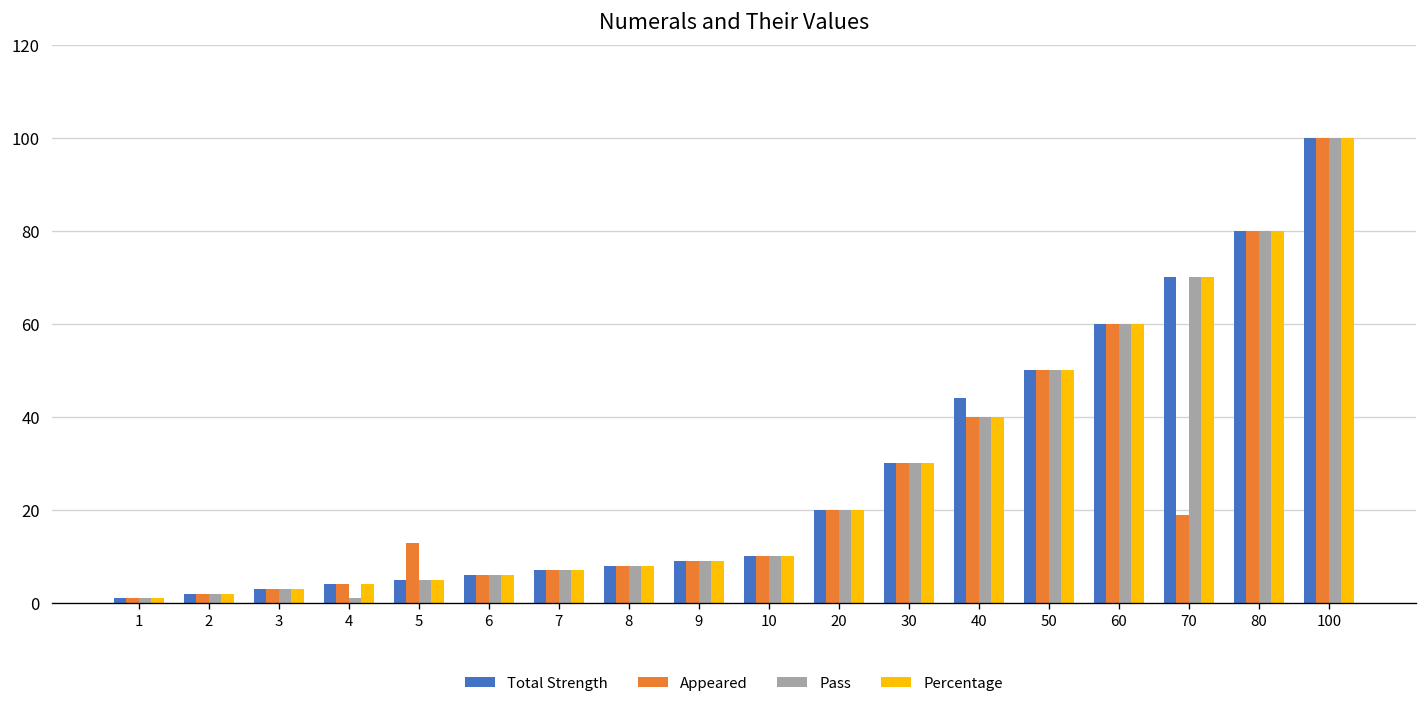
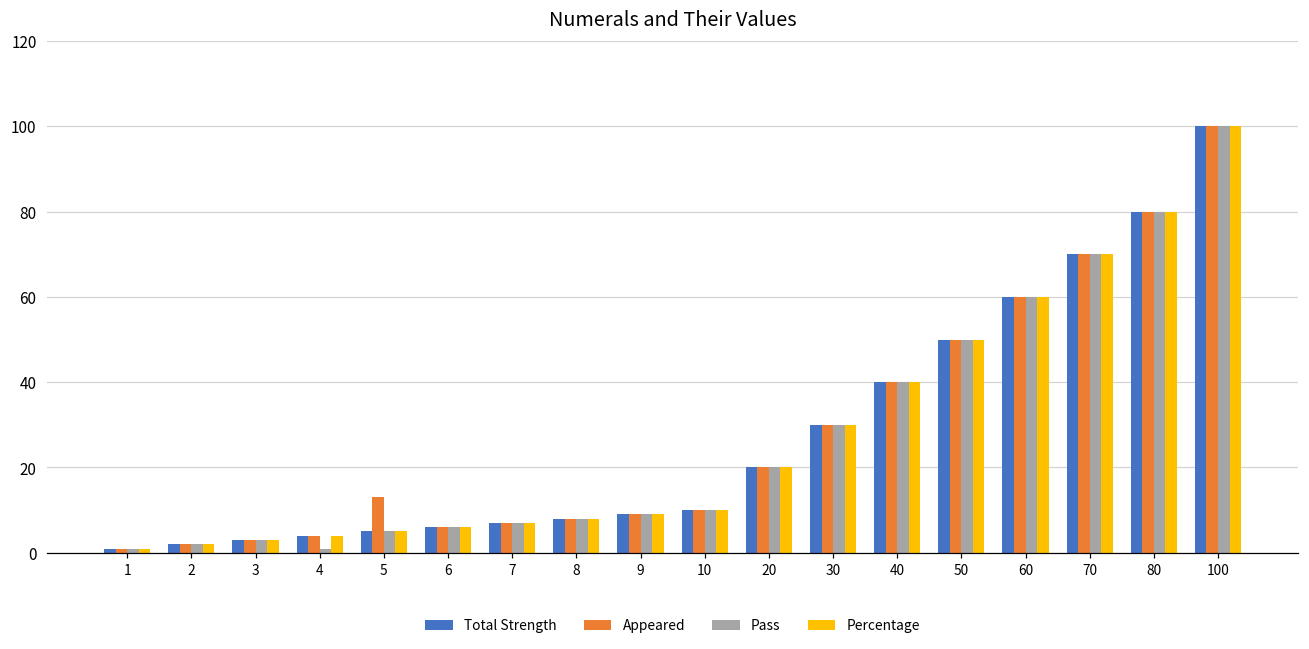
Total Strength, 40: 44 -> 40
Appeared, 70: 19 -> 70
